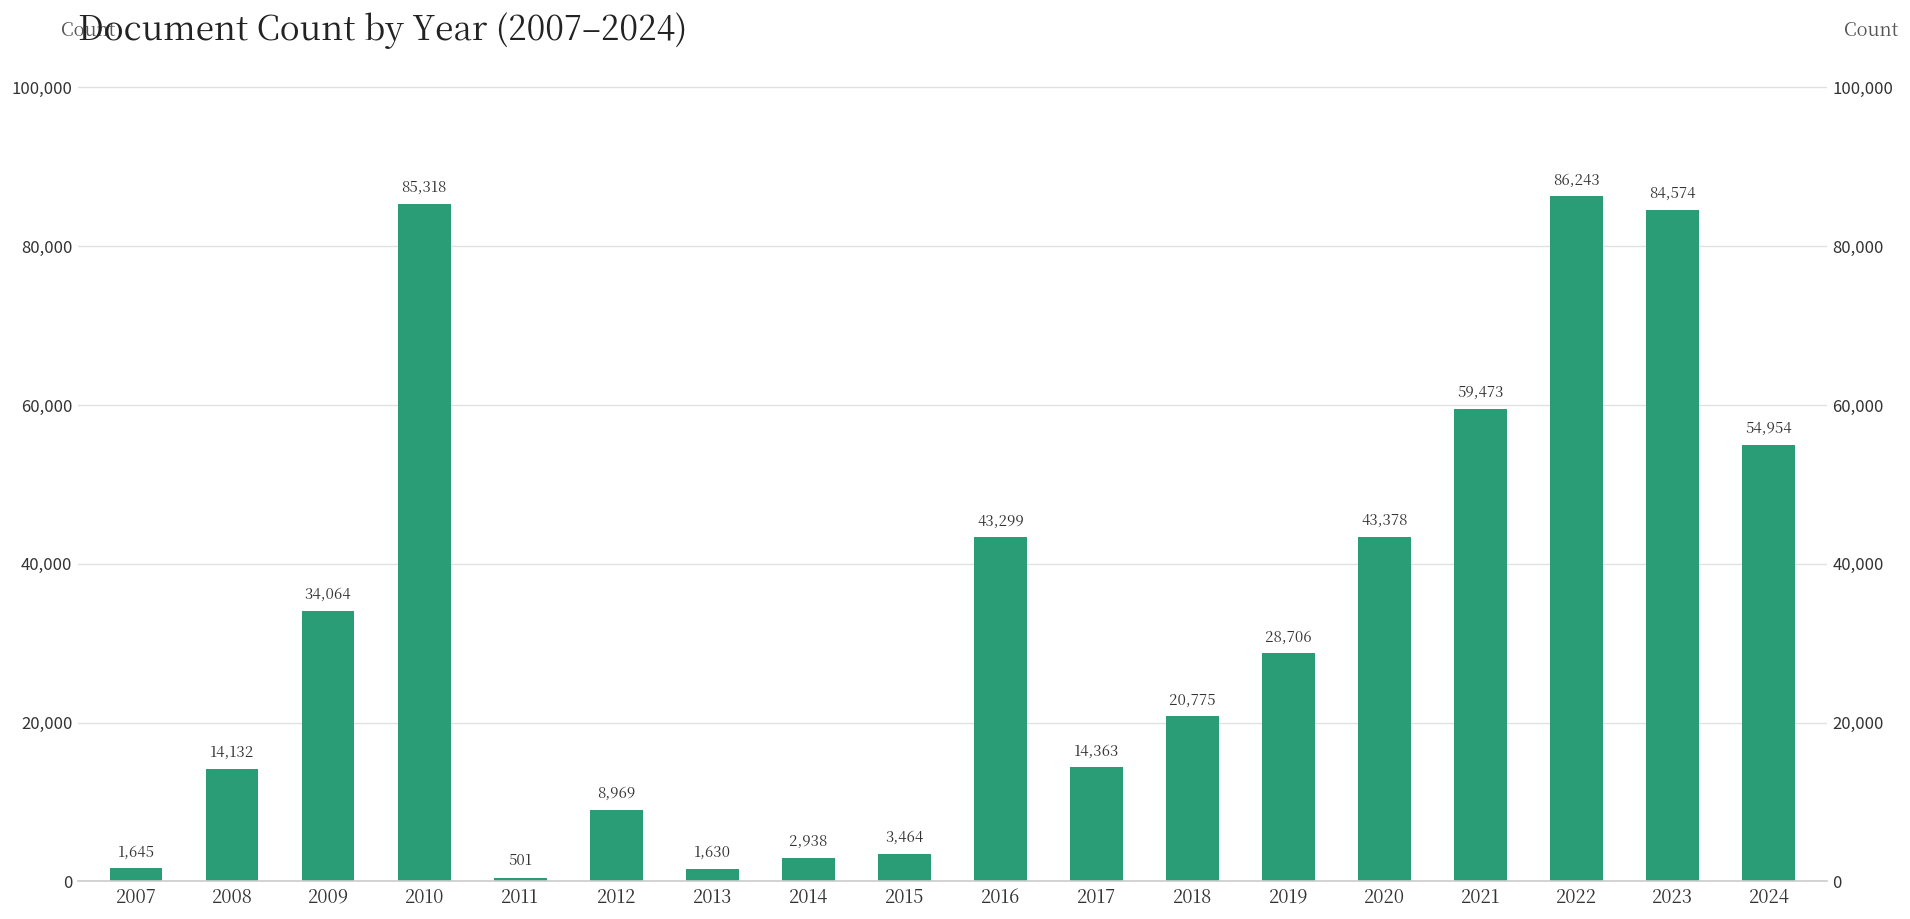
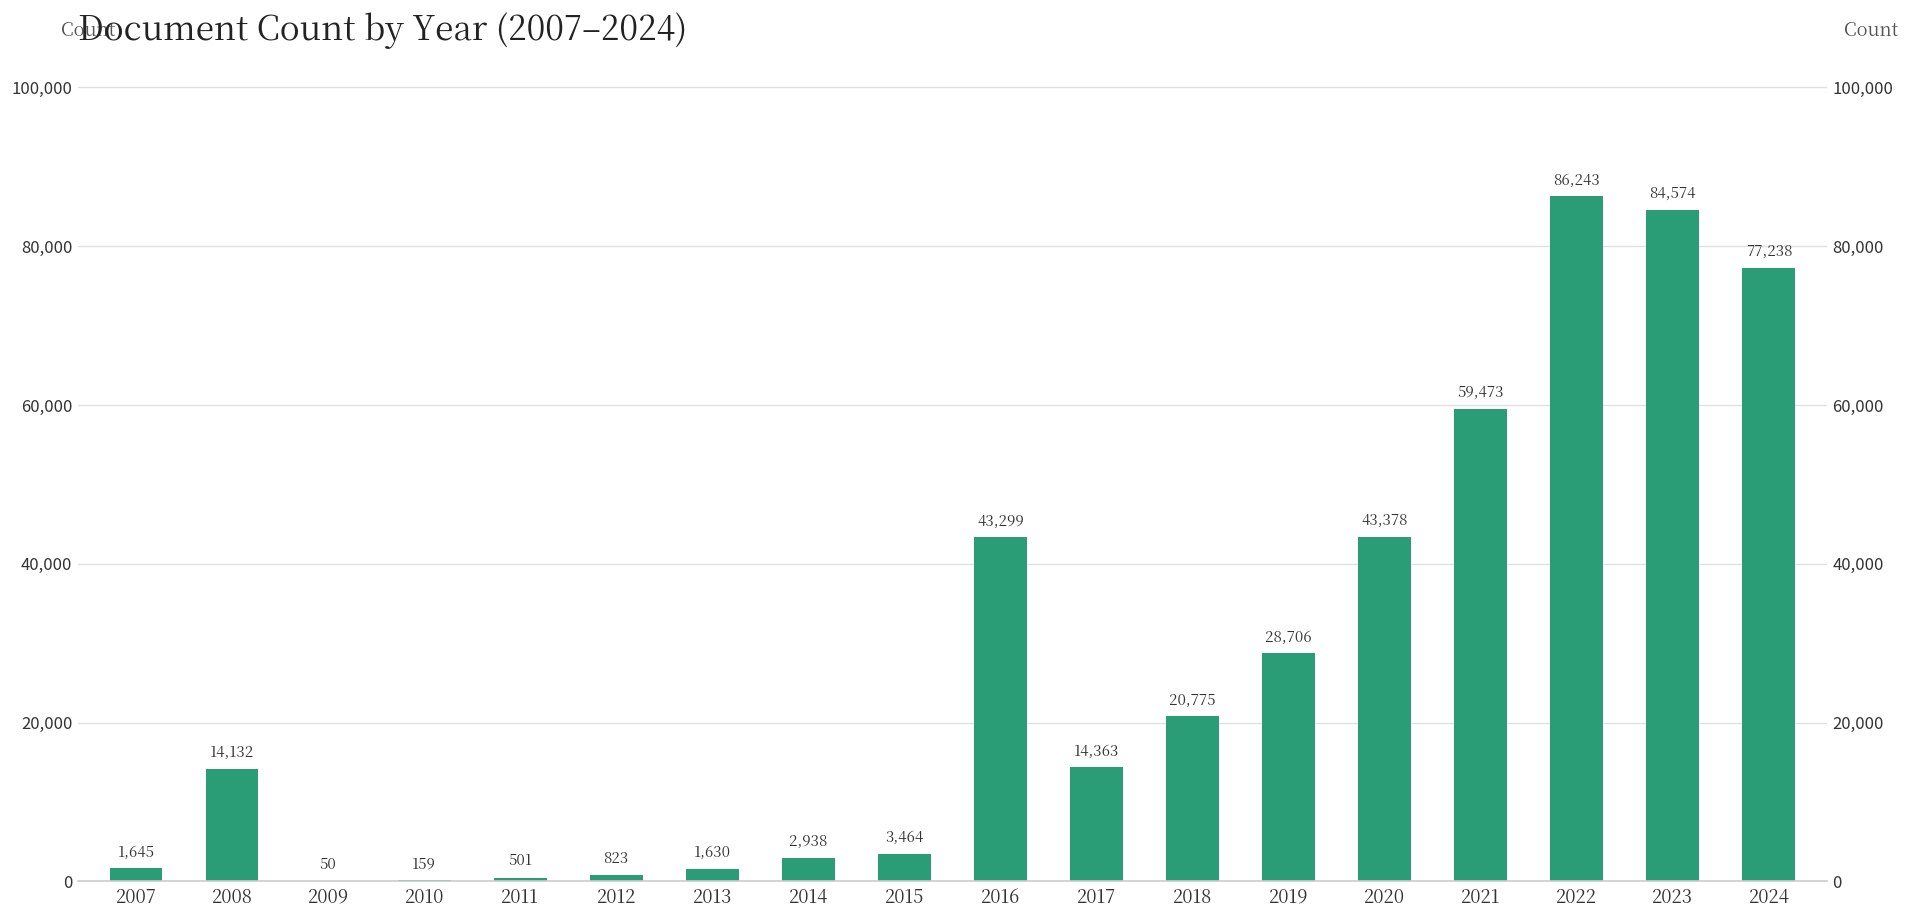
2009: 34,064 -> 50
2010: 85,318 -> 159
2012: 8,969 -> 823
2024: 54,954 -> 77,238
